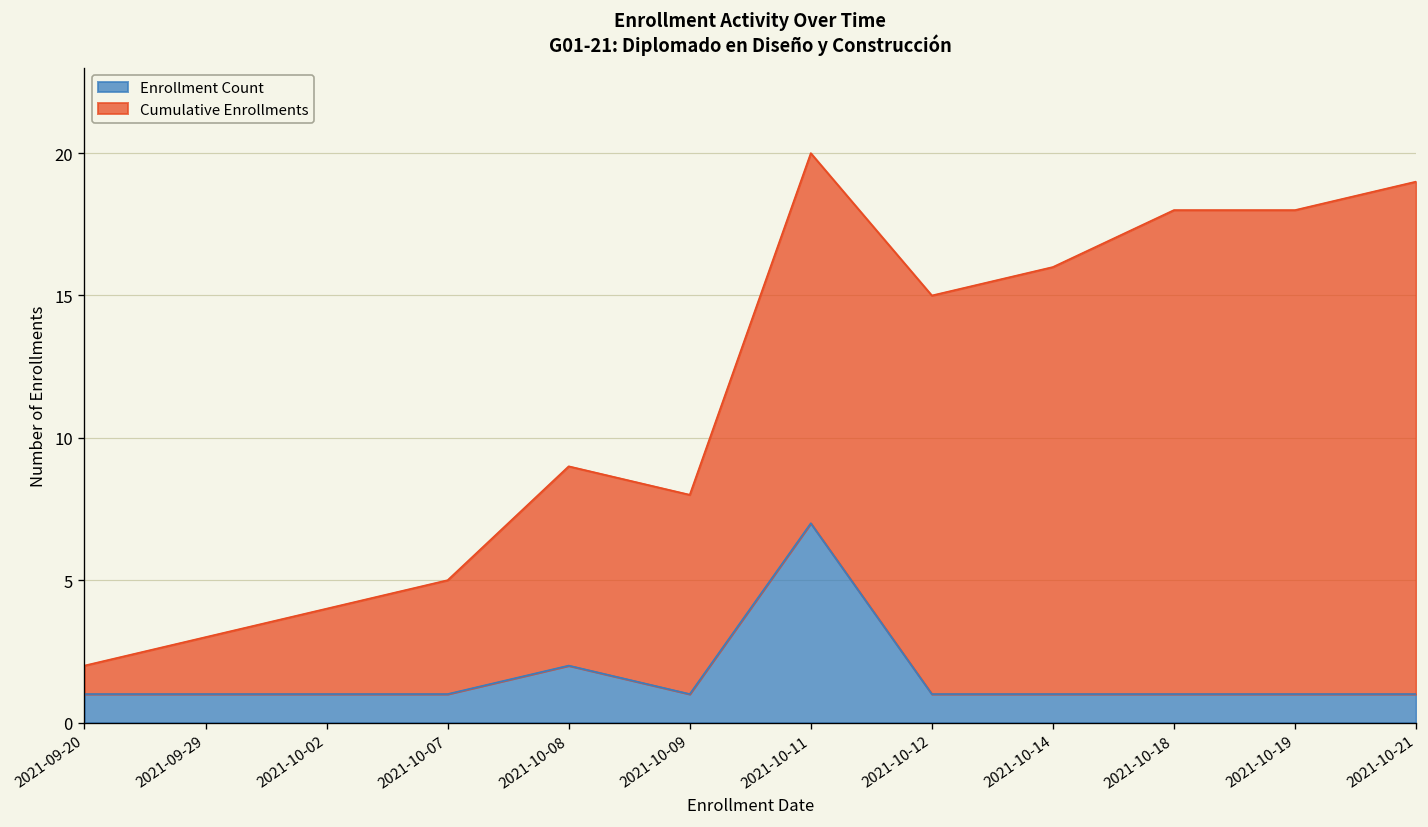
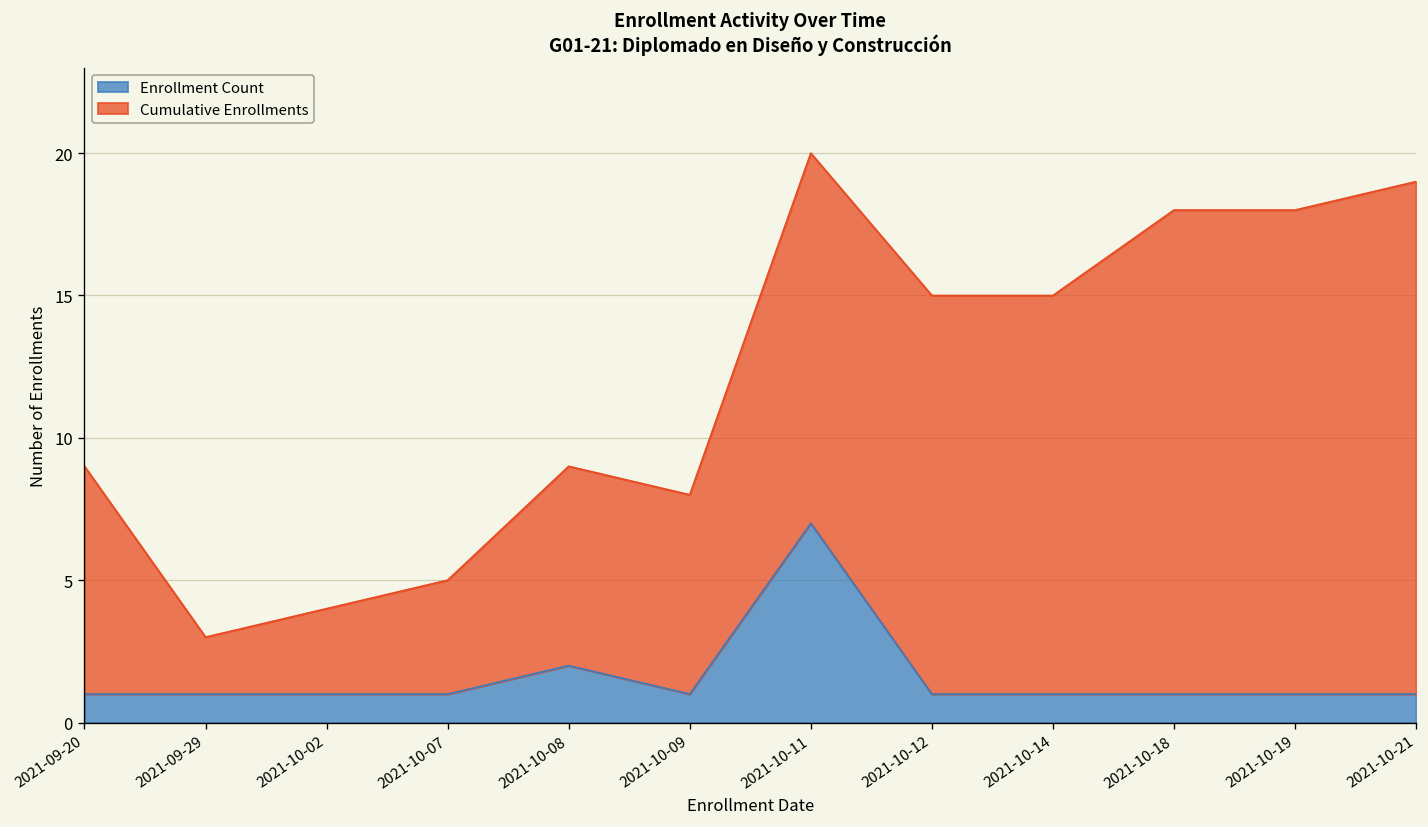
Cumulative Enrollments, 2021-09-20: 1 -> 8
Cumulative Enrollments, 2021-10-14: 15 -> 14
